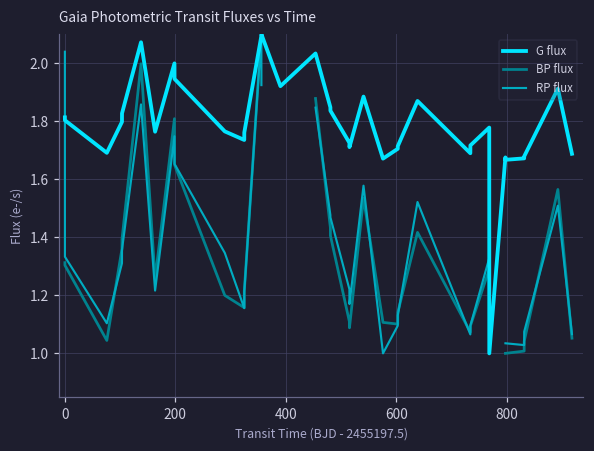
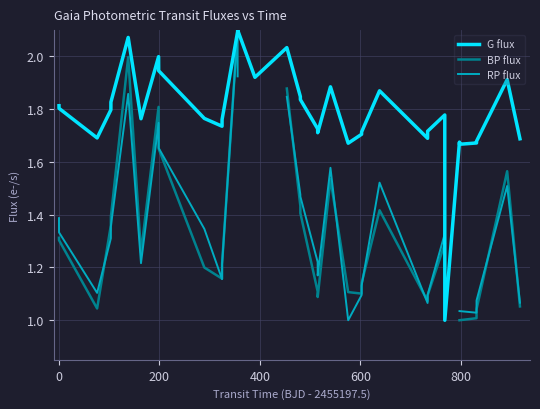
RP flux, 0: 2.04 -> 1.39
